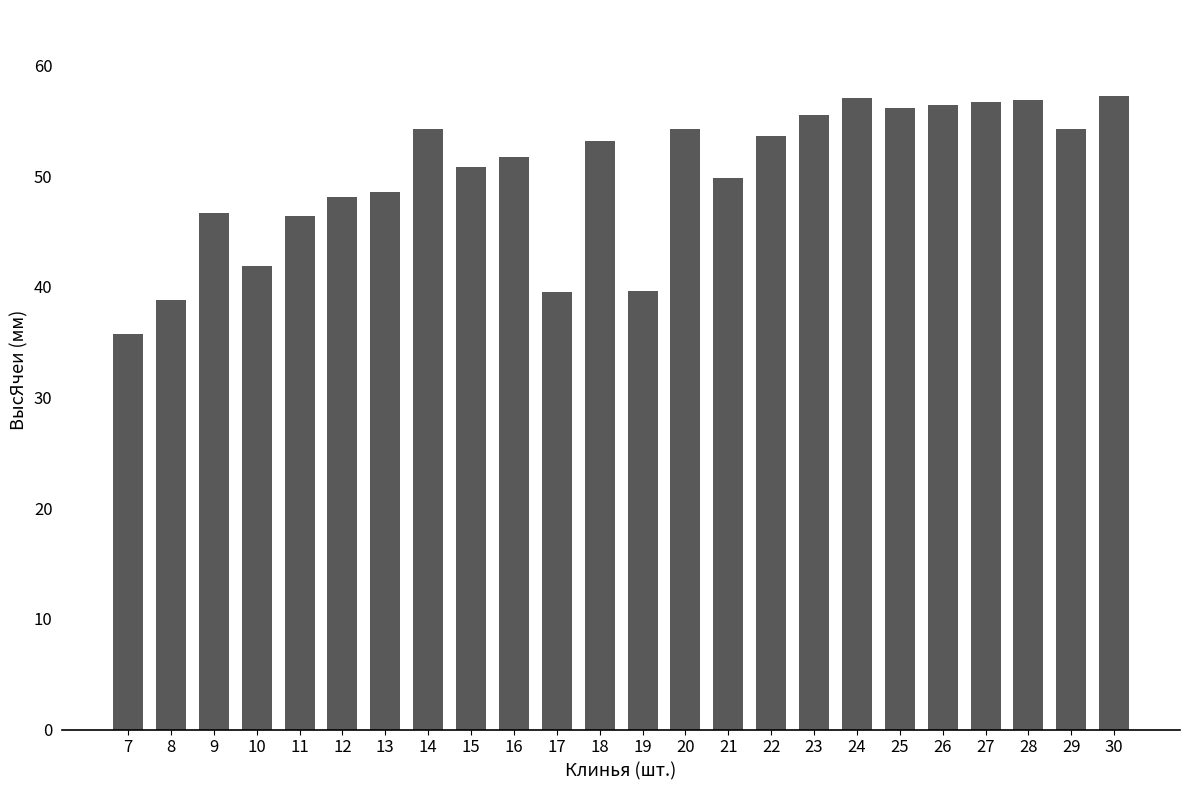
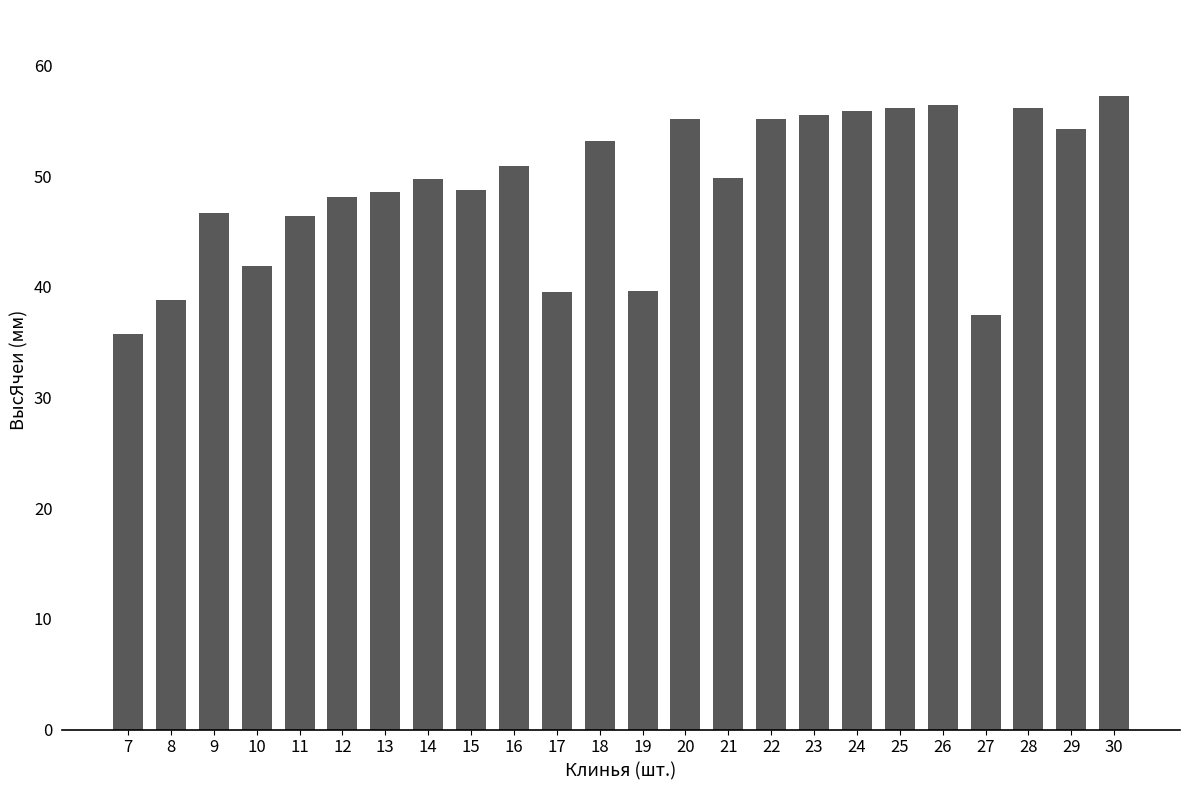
14: 54.3 -> 49.8
15: 50.8 -> 48.8
16: 51.7 -> 50.9
20: 54.3 -> 55.2
22: 53.6 -> 55.2
24: 57.0 -> 55.8
27: 56.6 -> 37.4
28: 56.9 -> 56.1
